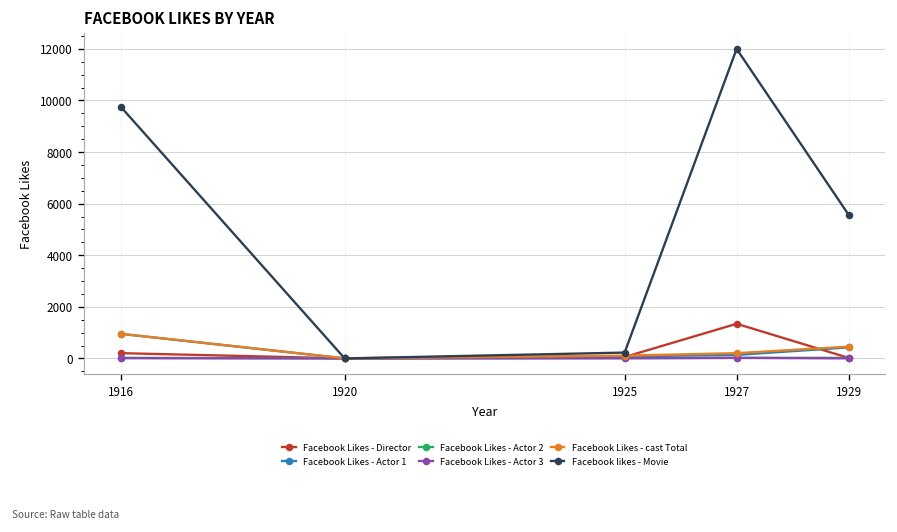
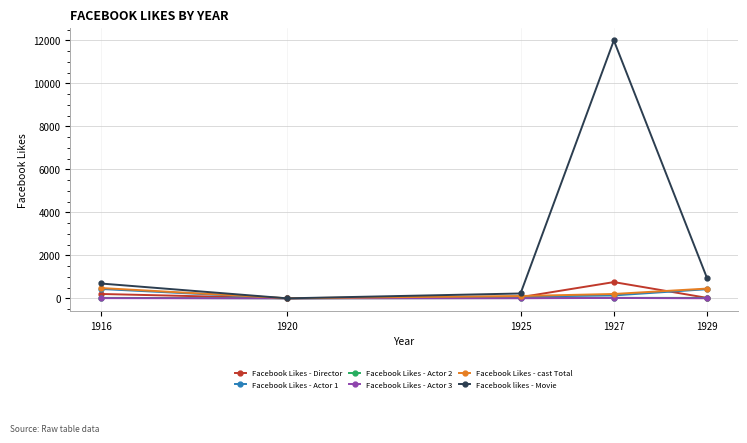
Facebook Likes - Actor 1, 1916: 1000 -> 400
Facebook Likes - cast Total, 1916: 1000 -> 500
Facebook likes - Movie, 1916: 9800 -> 700
Facebook Likes - Director, 1927: 1300 -> 800
Facebook likes - Movie, 1929: 5600 -> 900
